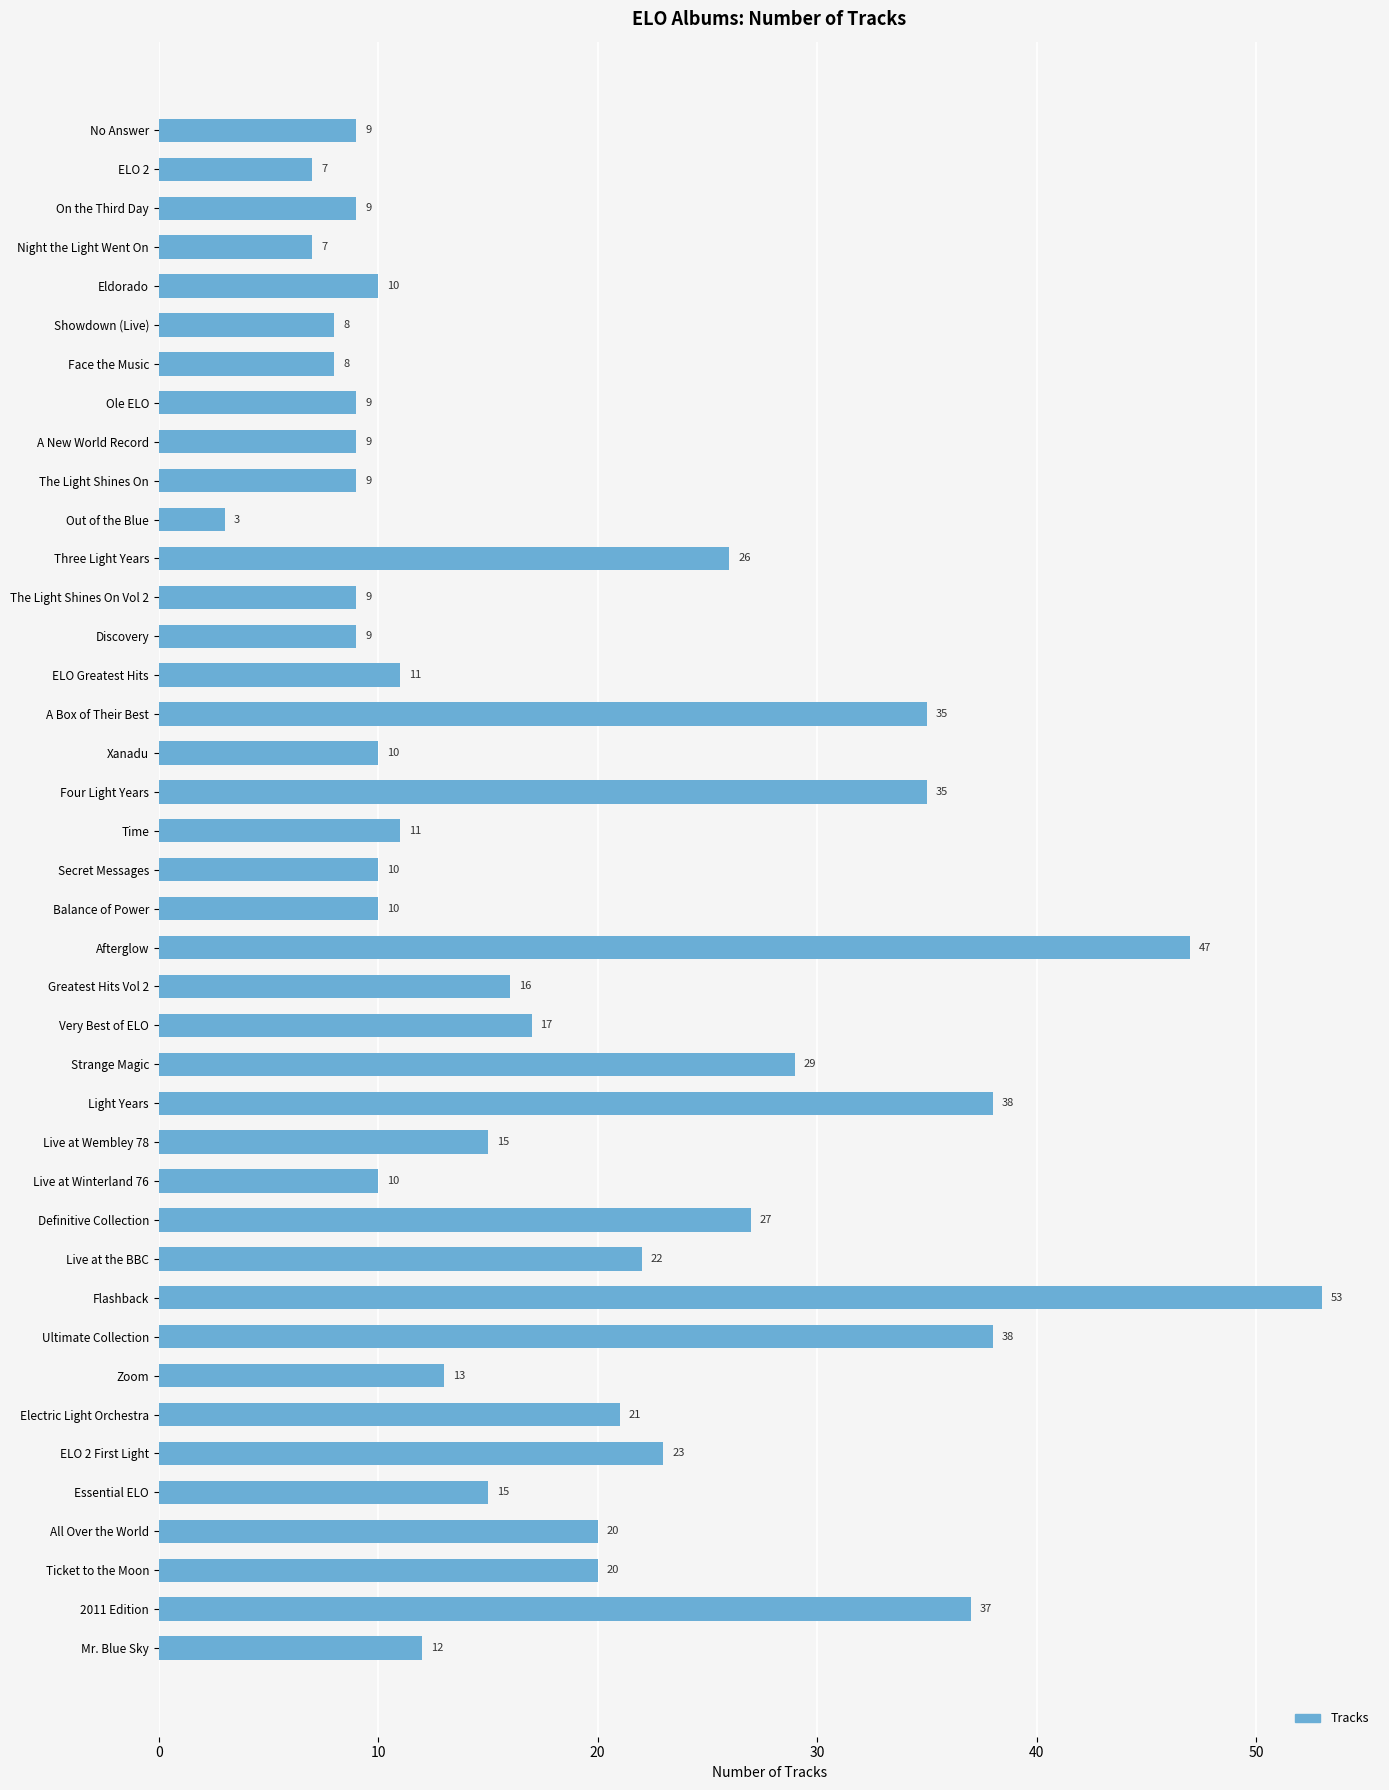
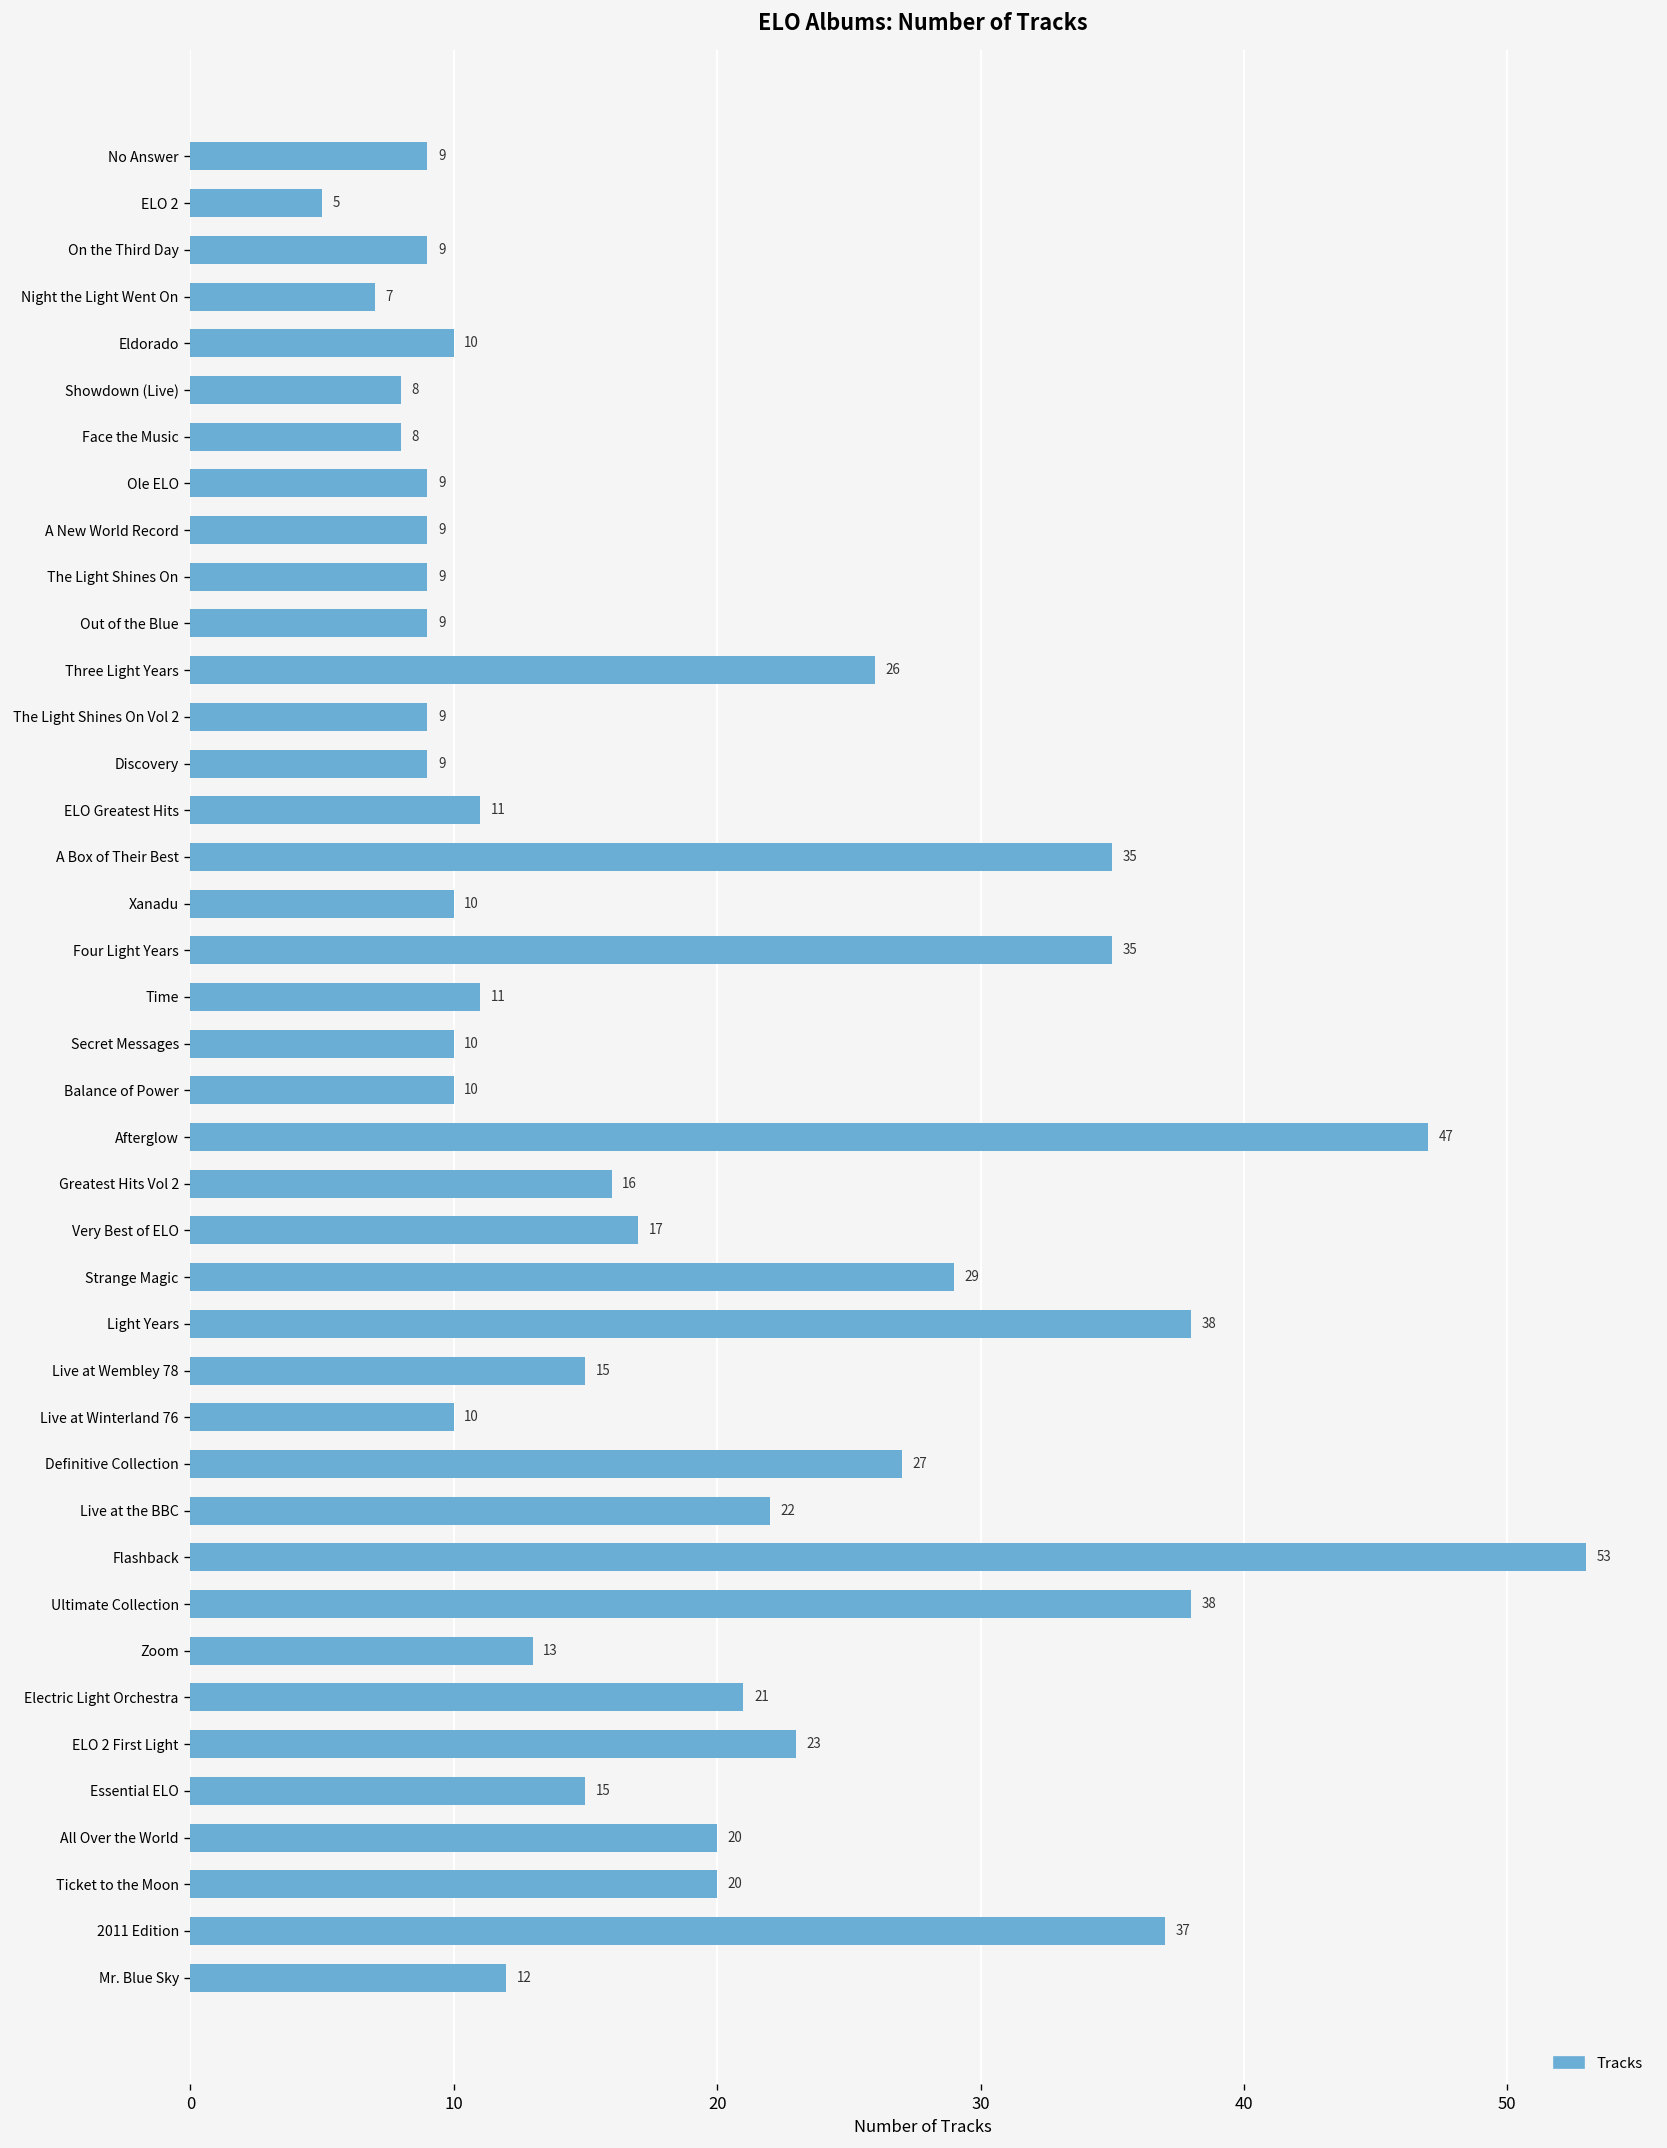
ELO 2: 7 -> 5
Out of the Blue: 3 -> 9
